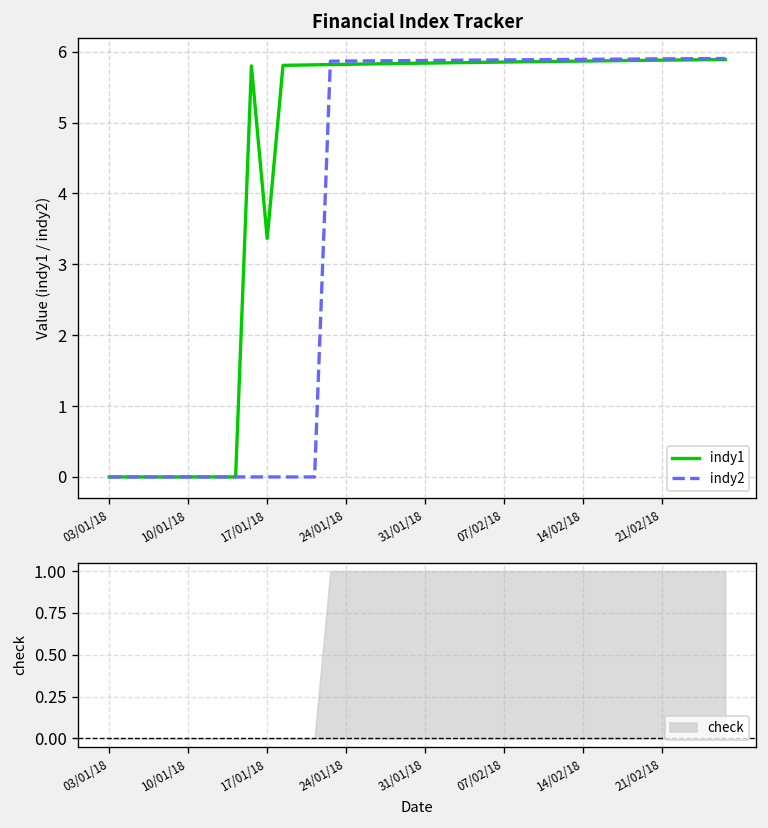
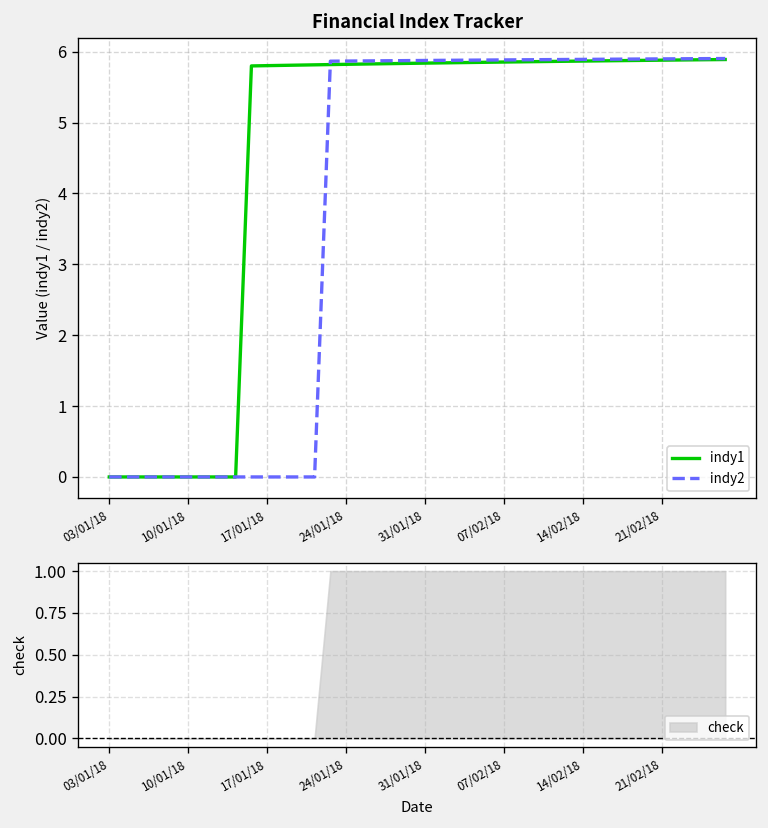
Financial Index Tracker, indy1, 17/01/18: 3.4 -> 5.8
